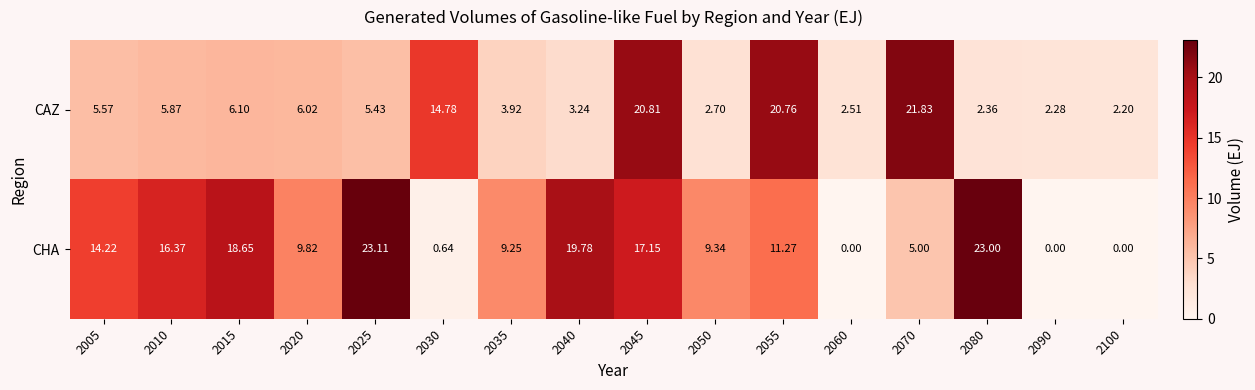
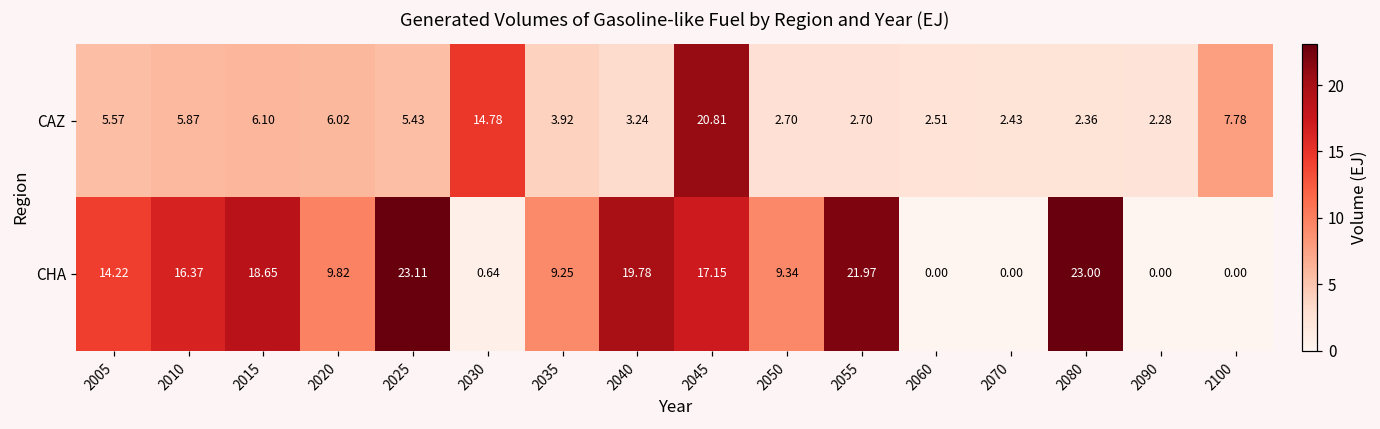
CAZ, 2055: 20.76 -> 2.70
CAZ, 2070: 21.83 -> 2.43
CAZ, 2100: 2.20 -> 7.78
CHA, 2055: 11.27 -> 21.97
CHA, 2070: 5.00 -> 0.00
